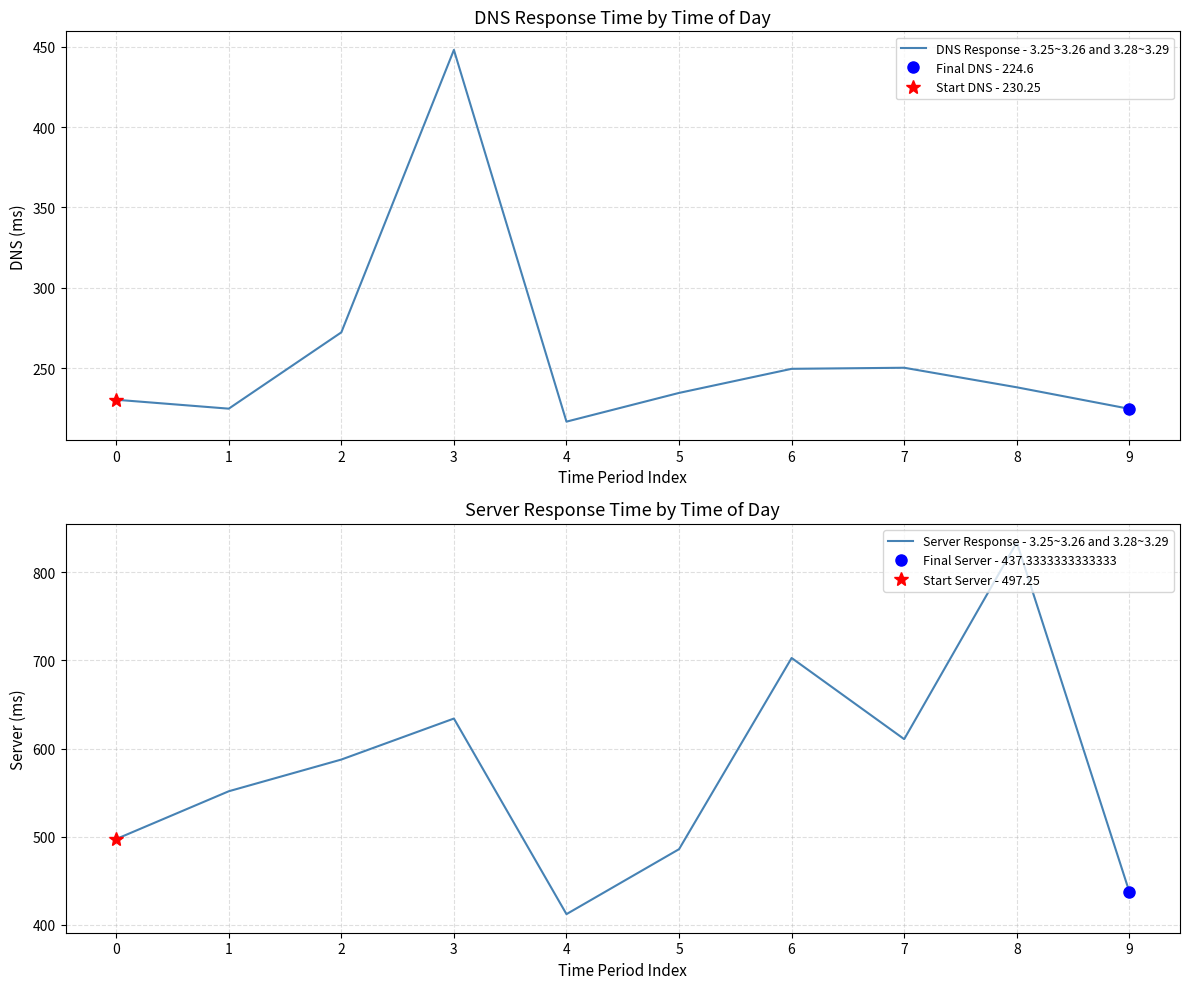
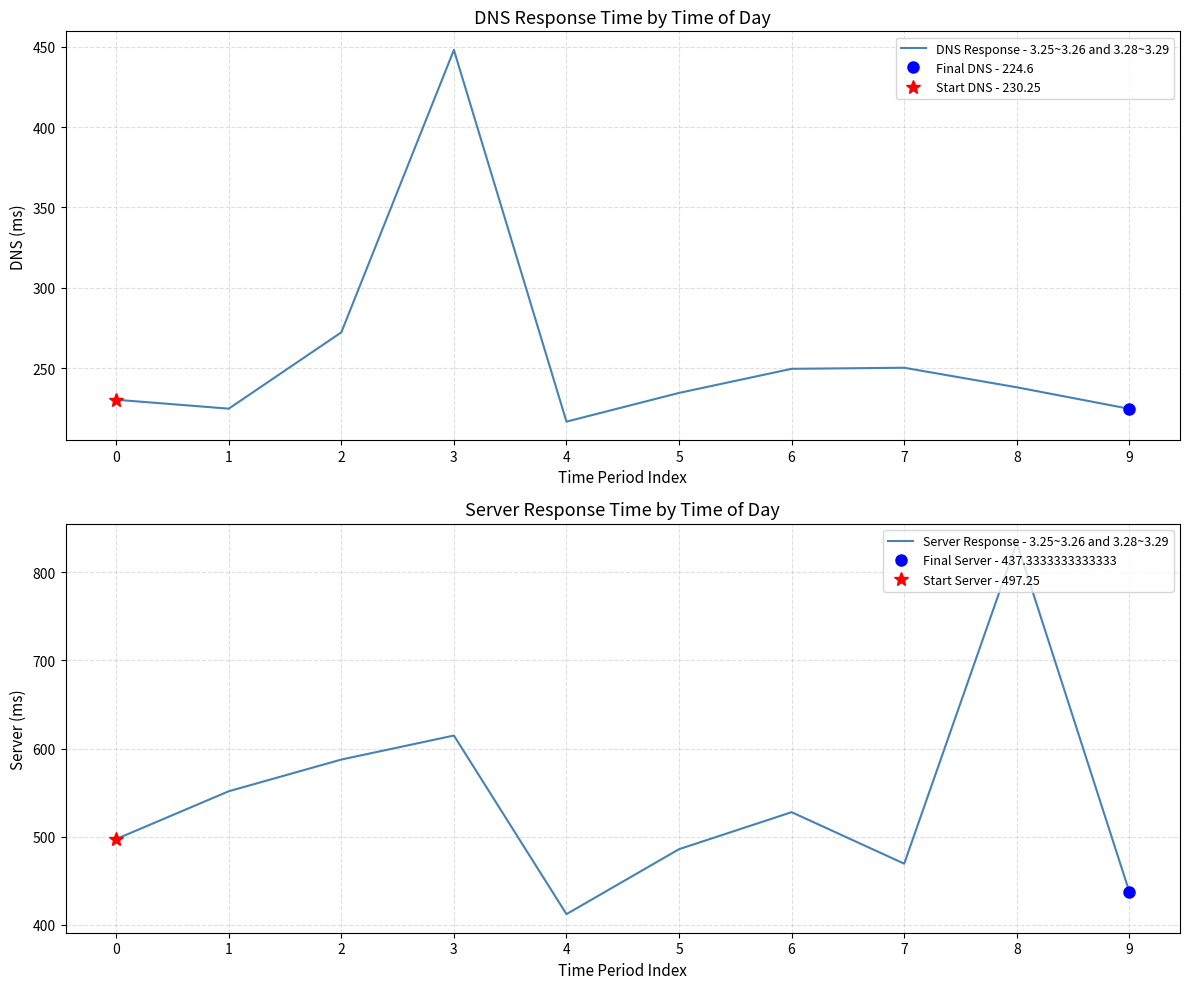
Server Response Time by Time of Day, Server Response - 3.25~3.26 and 3.28~3.29, 3: 630 -> 610
Server Response Time by Time of Day, Server Response - 3.25~3.26 and 3.28~3.29, 6: 700 -> 530
Server Response Time by Time of Day, Server Response - 3.25~3.26 and 3.28~3.29, 7: 610 -> 470
